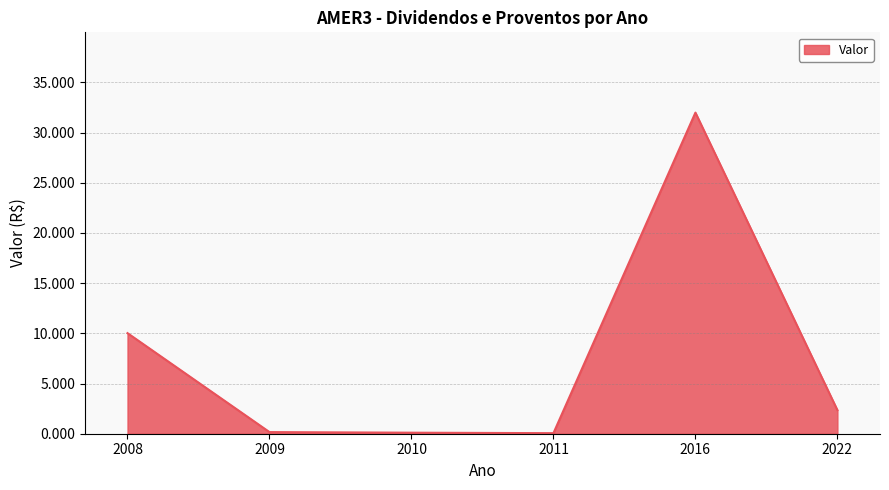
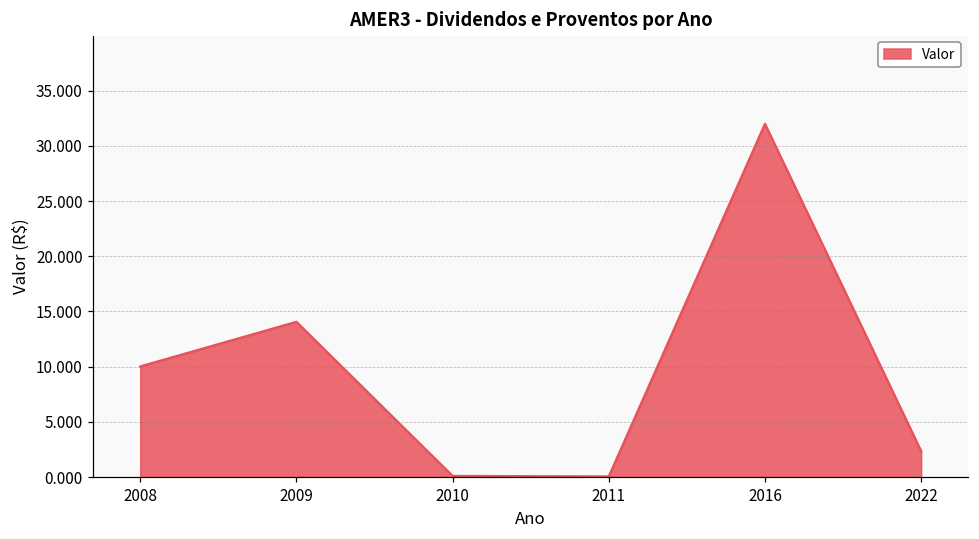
2009: 0.2 -> 14.1
